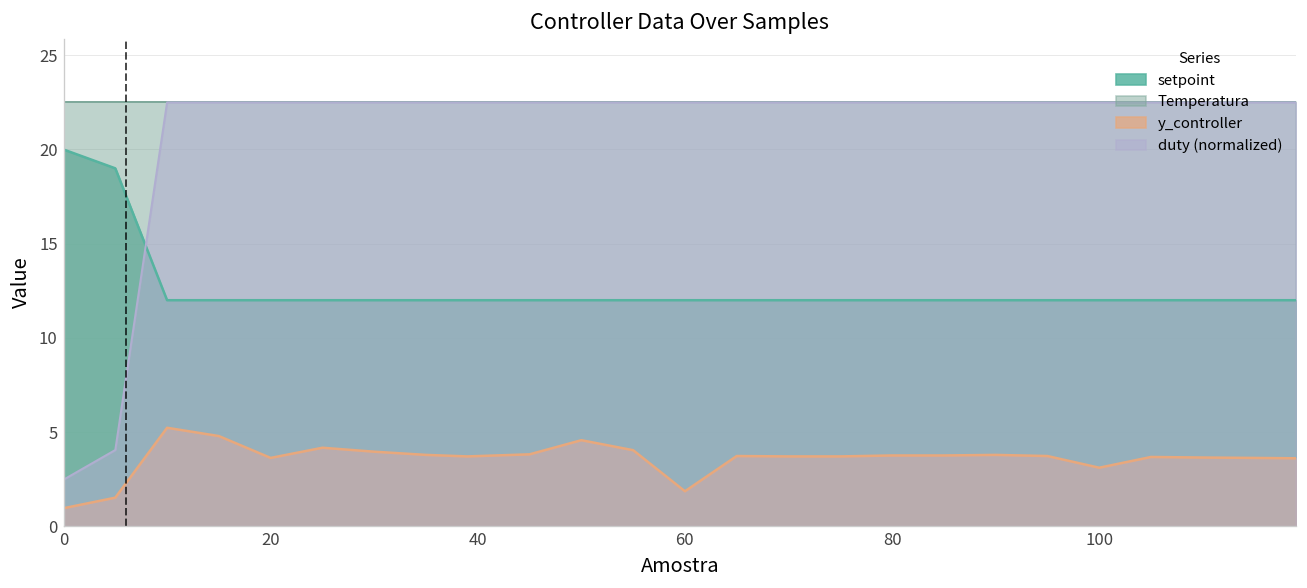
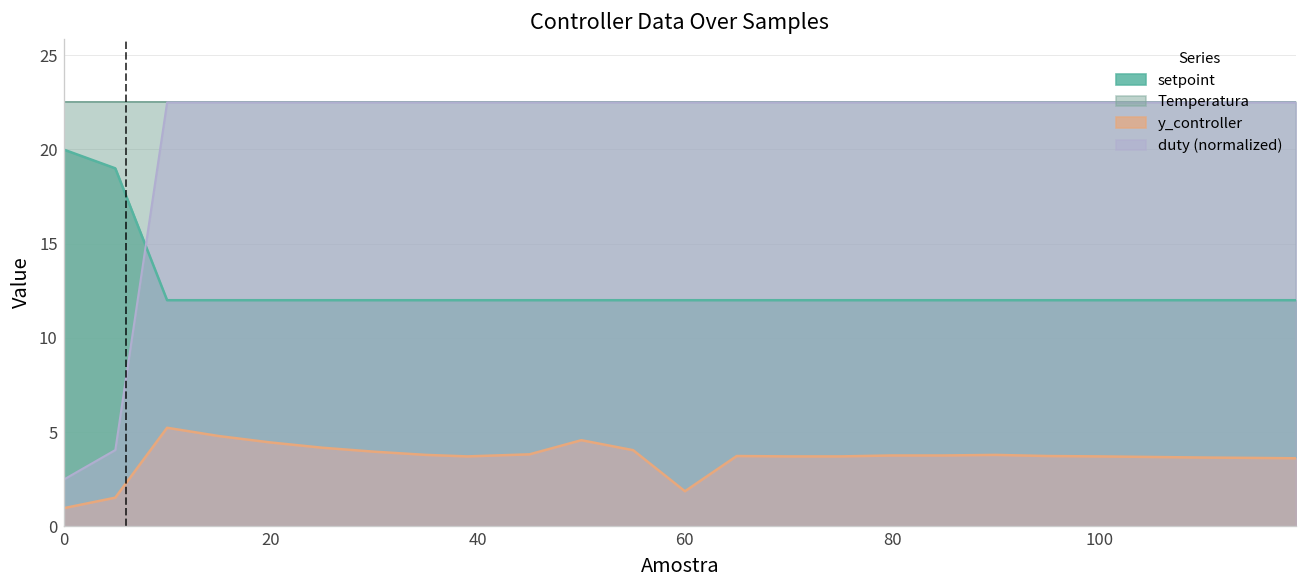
y_controller, 20: 3.6 -> 4.5
y_controller, 100: 3.1 -> 3.7
